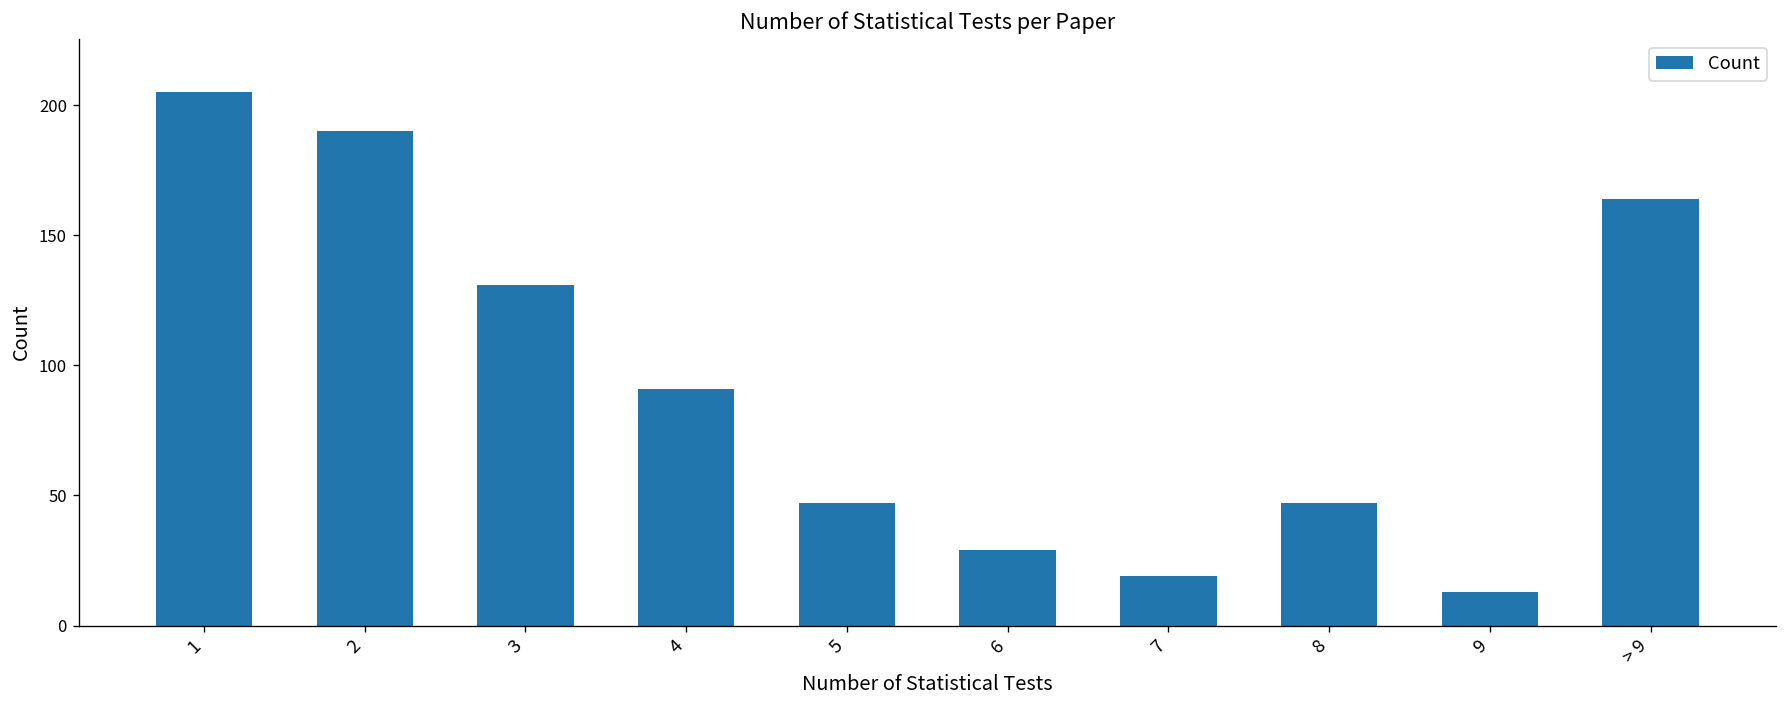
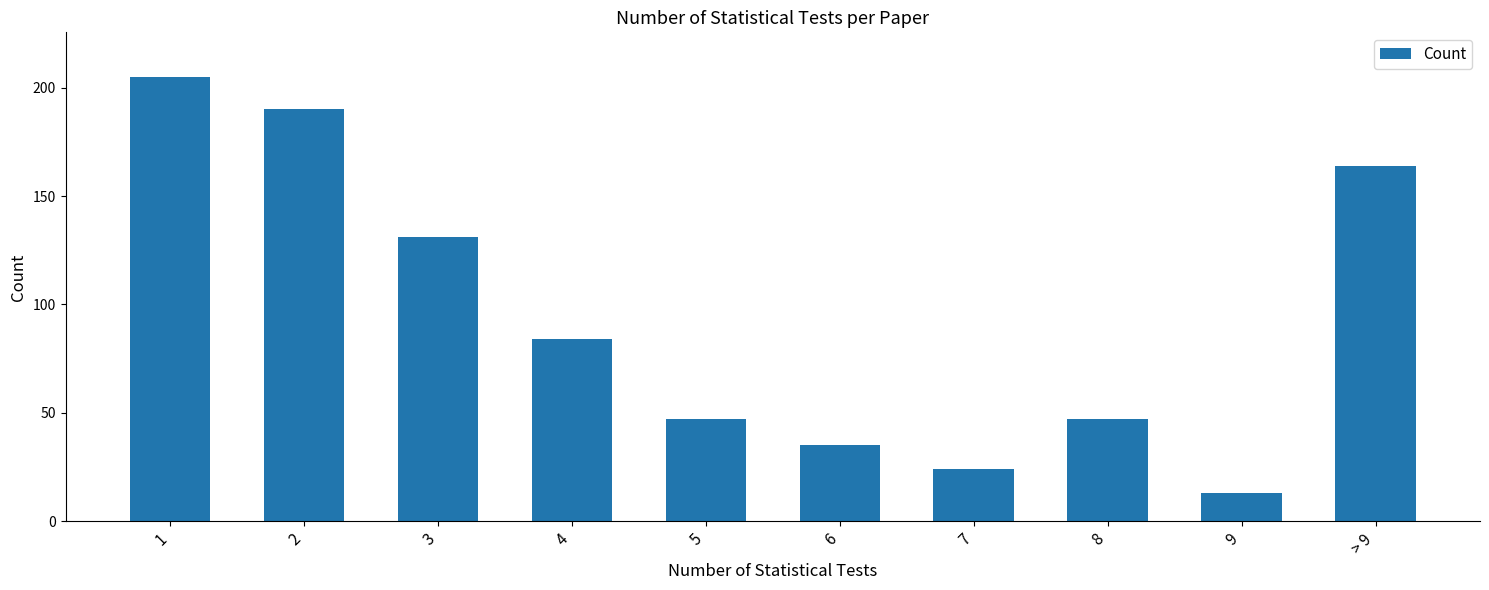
4: 91 -> 84
6: 29 -> 35
7: 19 -> 24
